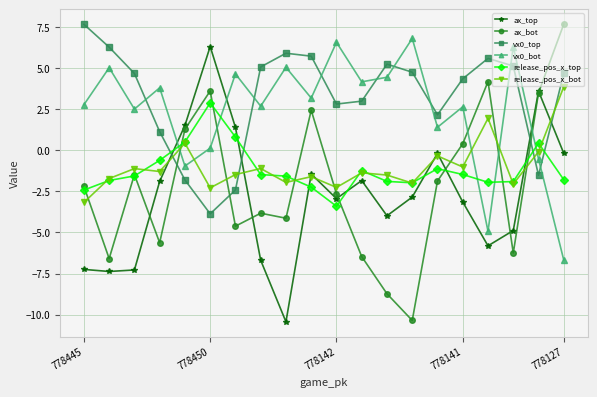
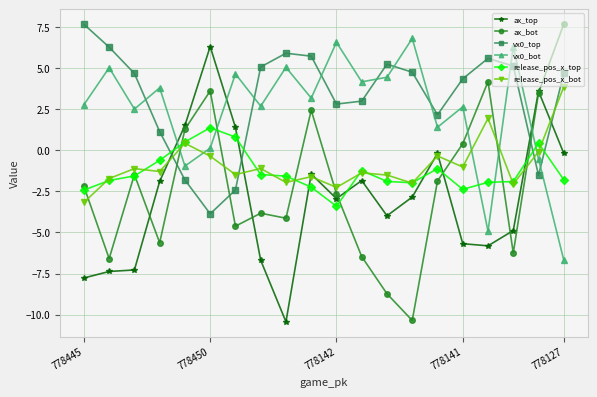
ax_top, 778445: -7.2 -> -7.8
release_pos_x_top, 778450: 2.9 -> 1.4
release_pos_x_bot, 778450: -2.3 -> -0.3
ax_top, 778141: -3.1 -> -5.7
release_pos_x_top, 778141: -1.5 -> -2.4
